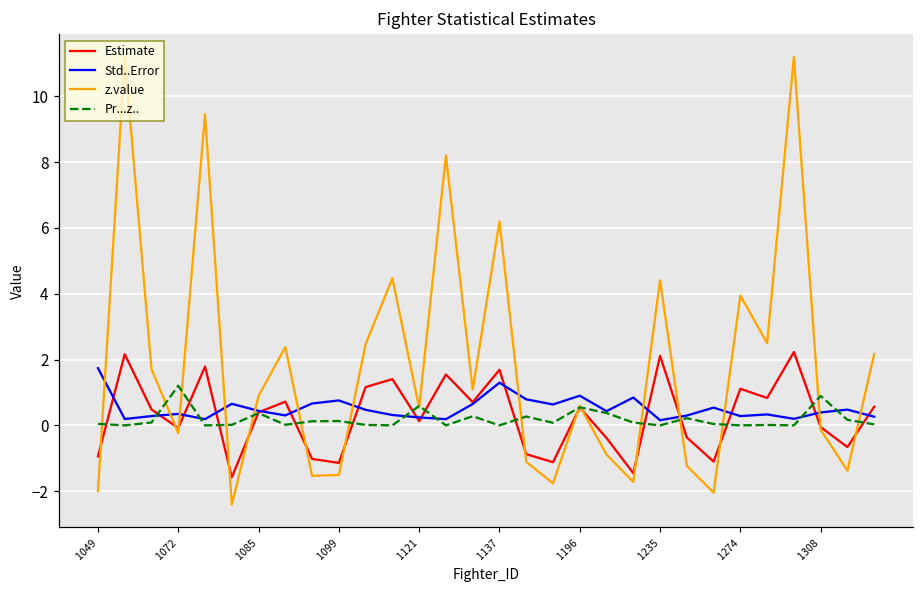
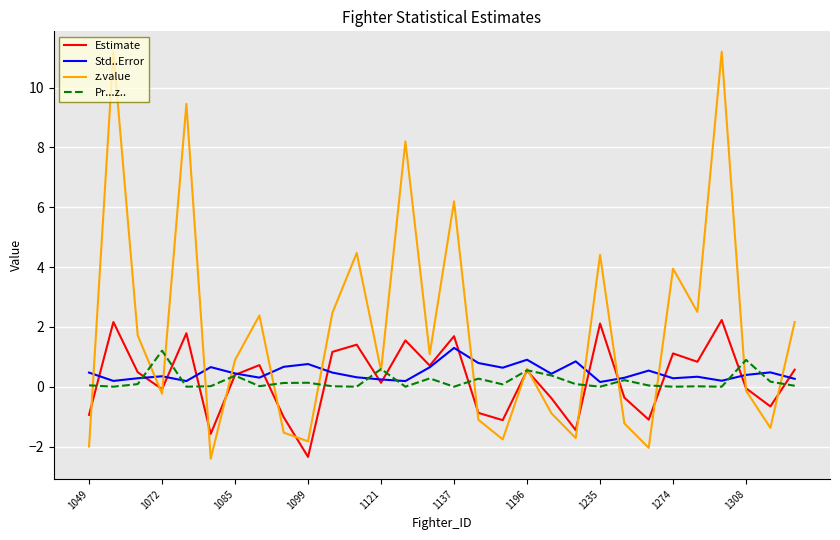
Std..Error, 1049: 1.7 -> 0.5
Estimate, 1099: -1.1 -> -2.3
z.value, 1099: -1.5 -> -1.8
